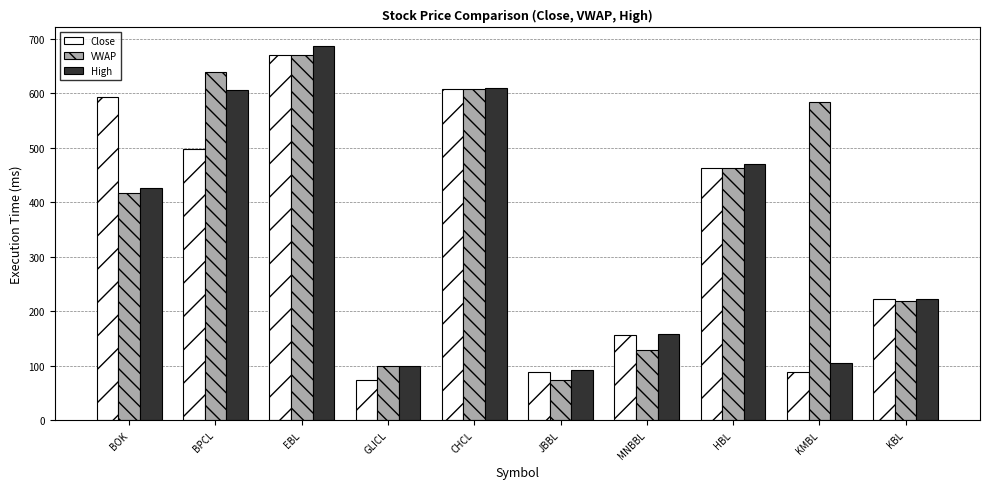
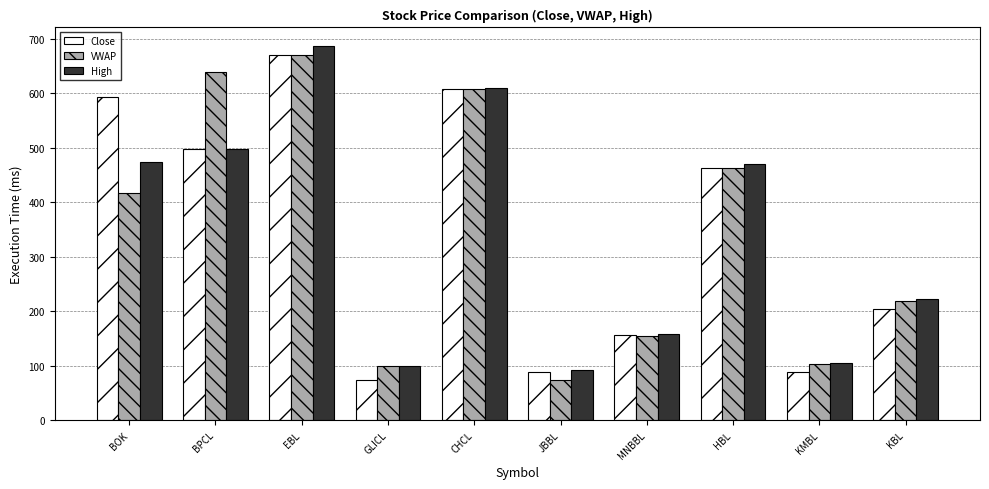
High, BOK: 430 -> 470
High, BPCL: 610 -> 500
VWAP, MNBBL: 130 -> 150
VWAP, KMBL: 580 -> 100
Close, KBL: 220 -> 200
